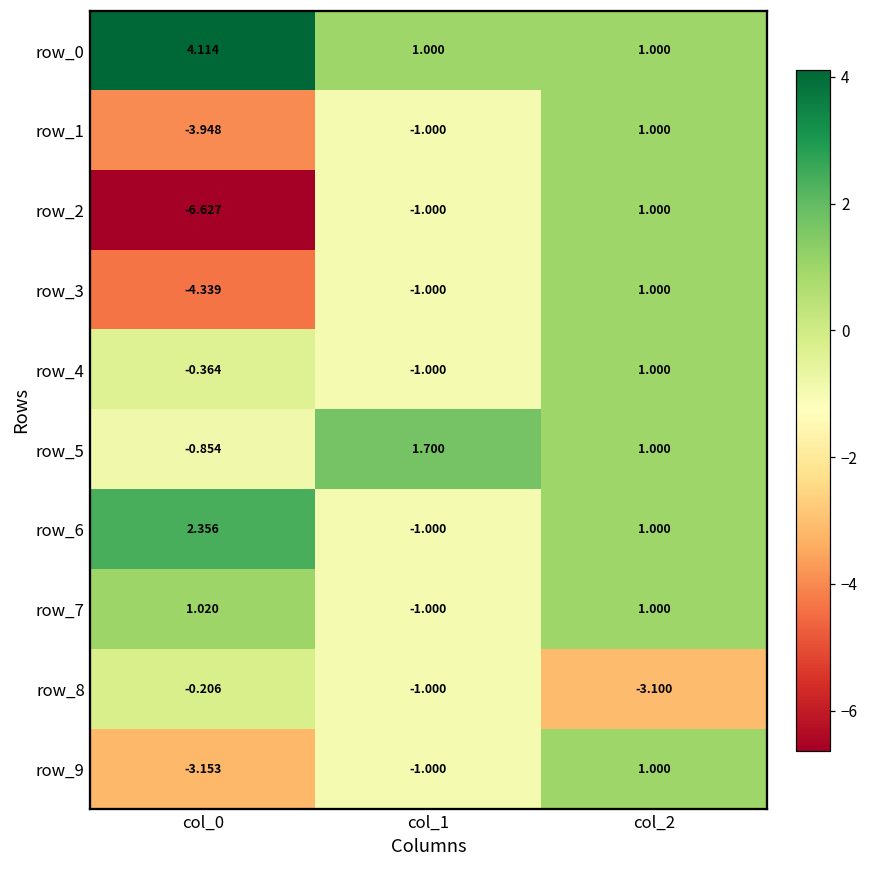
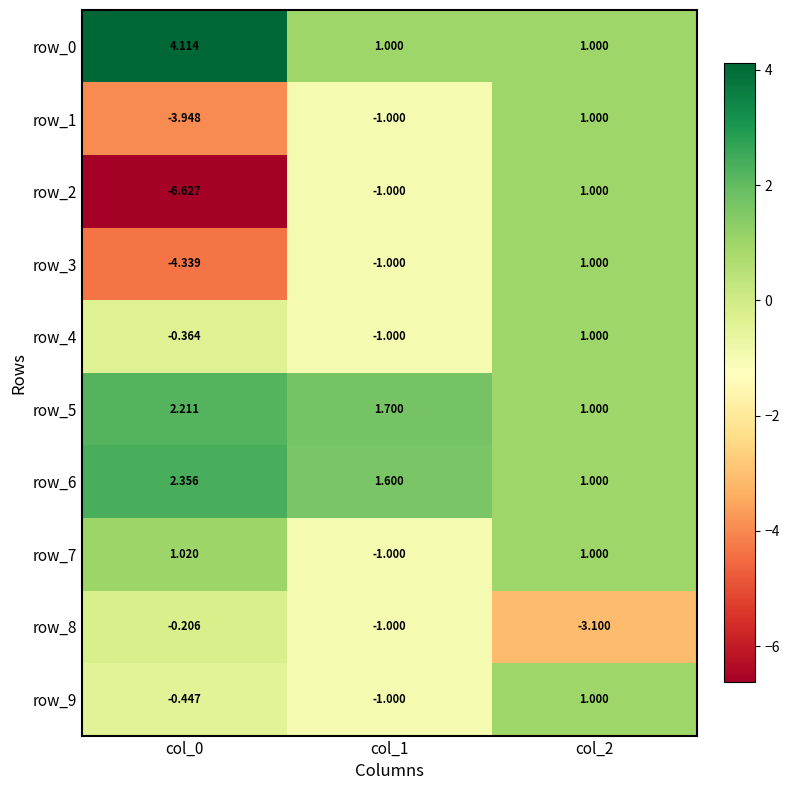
row_5, col_0: -0.854 -> 2.211
row_6, col_1: -1.000 -> 1.600
row_9, col_0: -3.153 -> -0.447
